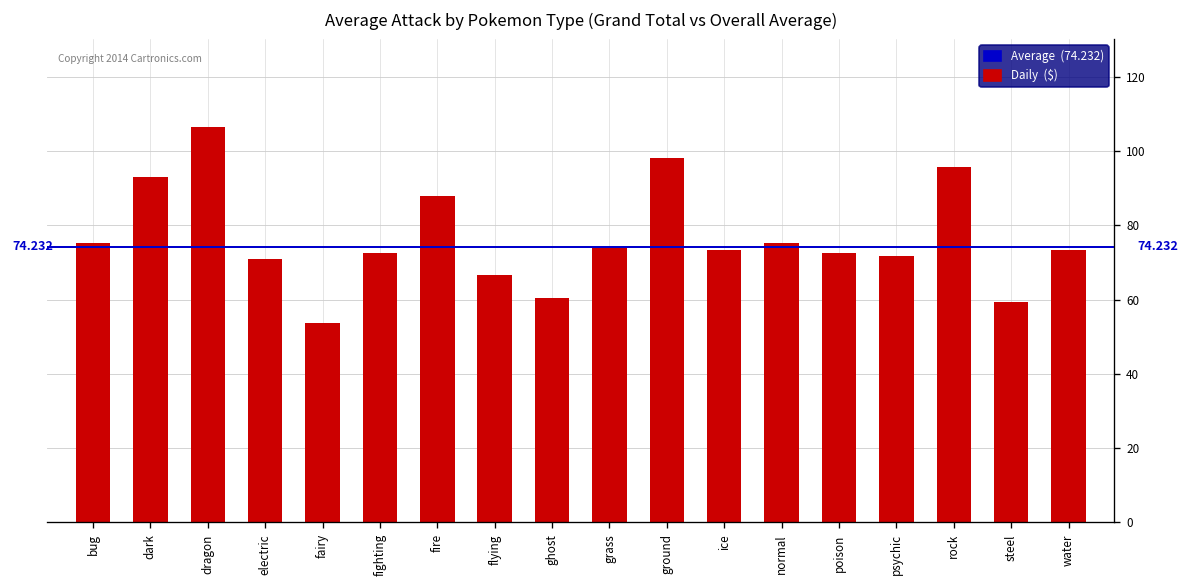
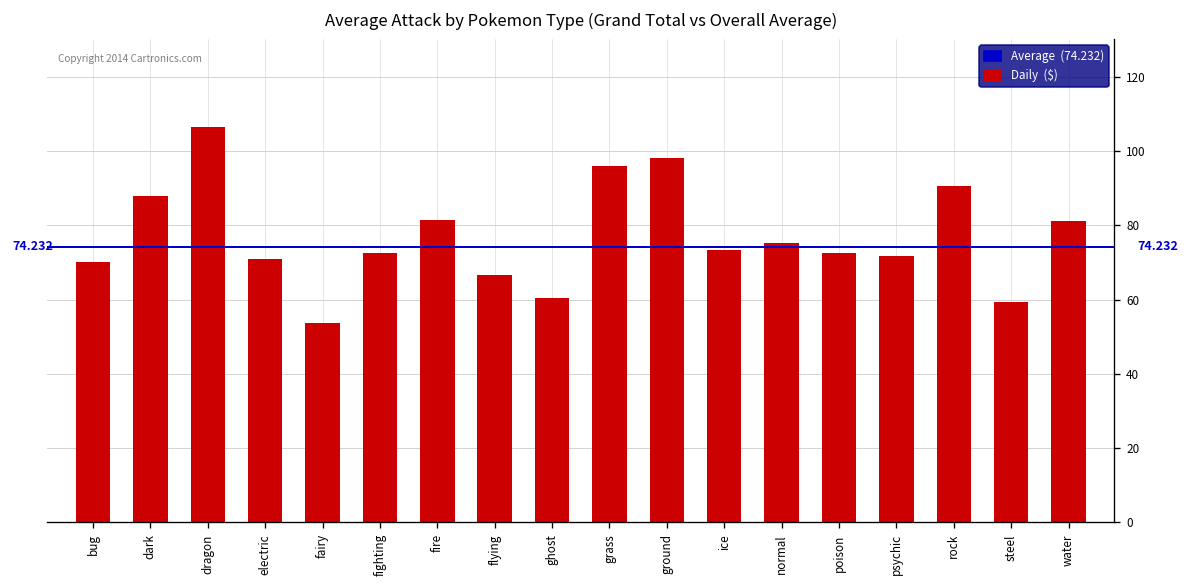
bug: 75 -> 70
dark: 93 -> 88
fire: 88 -> 82
grass: 74 -> 96
rock: 96 -> 91
water: 73 -> 81
